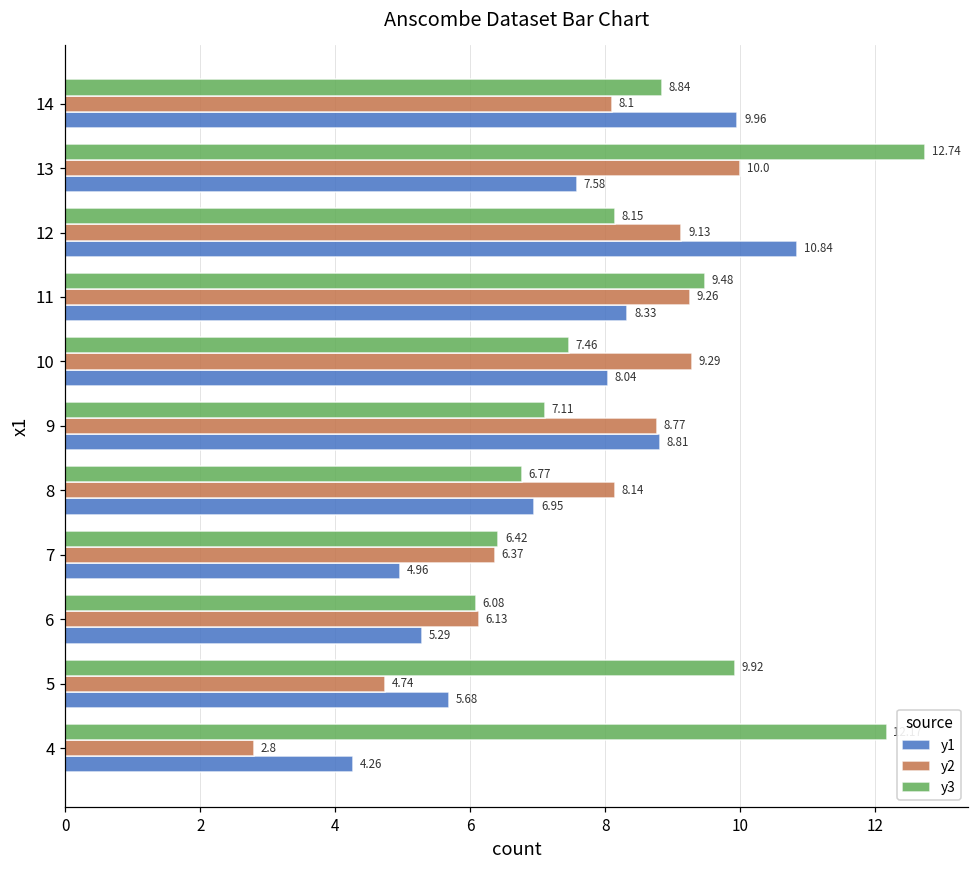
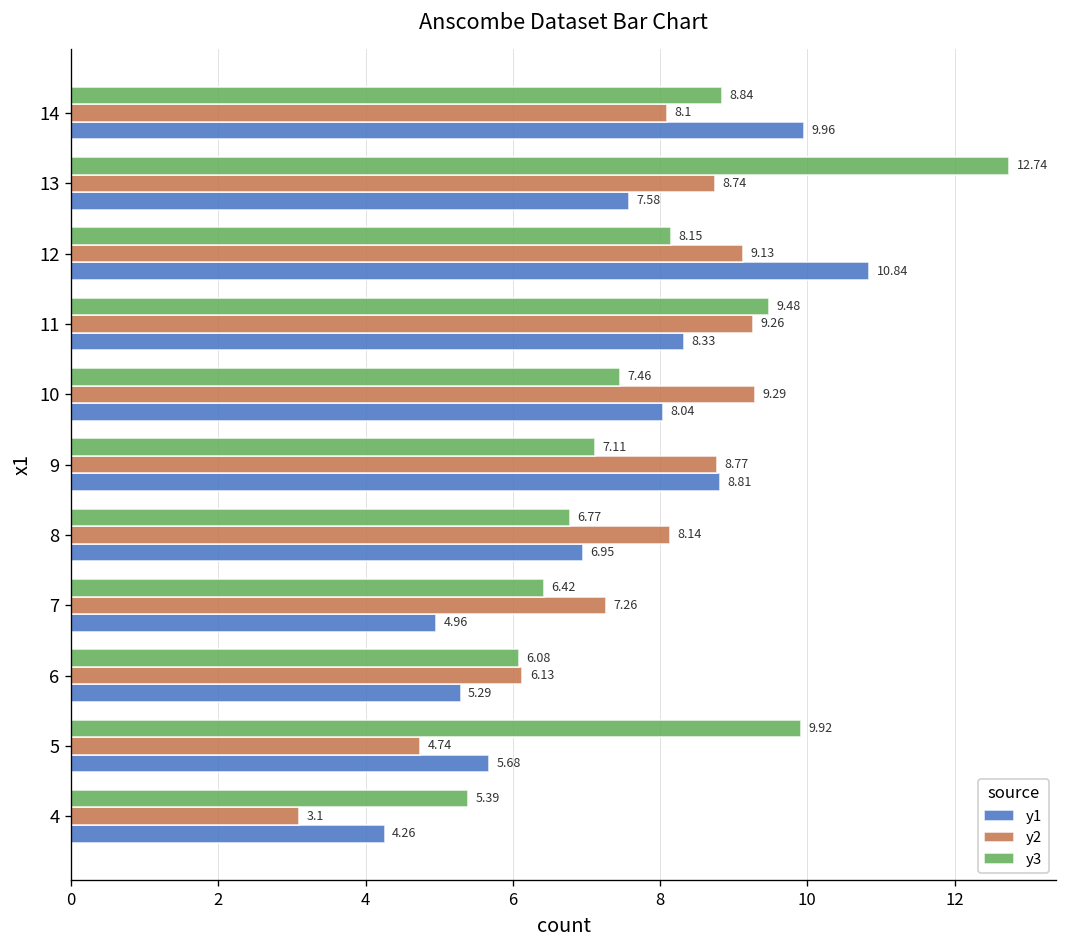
y2, 13: 10.0 -> 8.74
y2, 7: 6.37 -> 7.26
y3, 4: 12.2 -> 5.4
y2, 4: 2.8 -> 3.1
